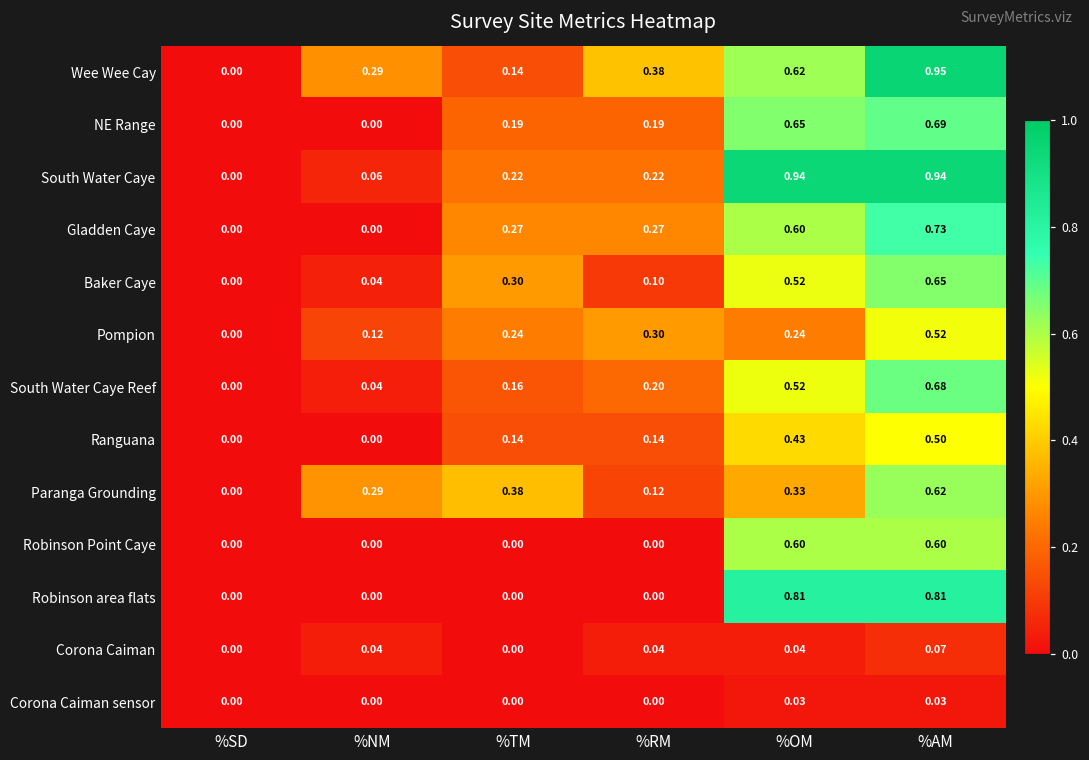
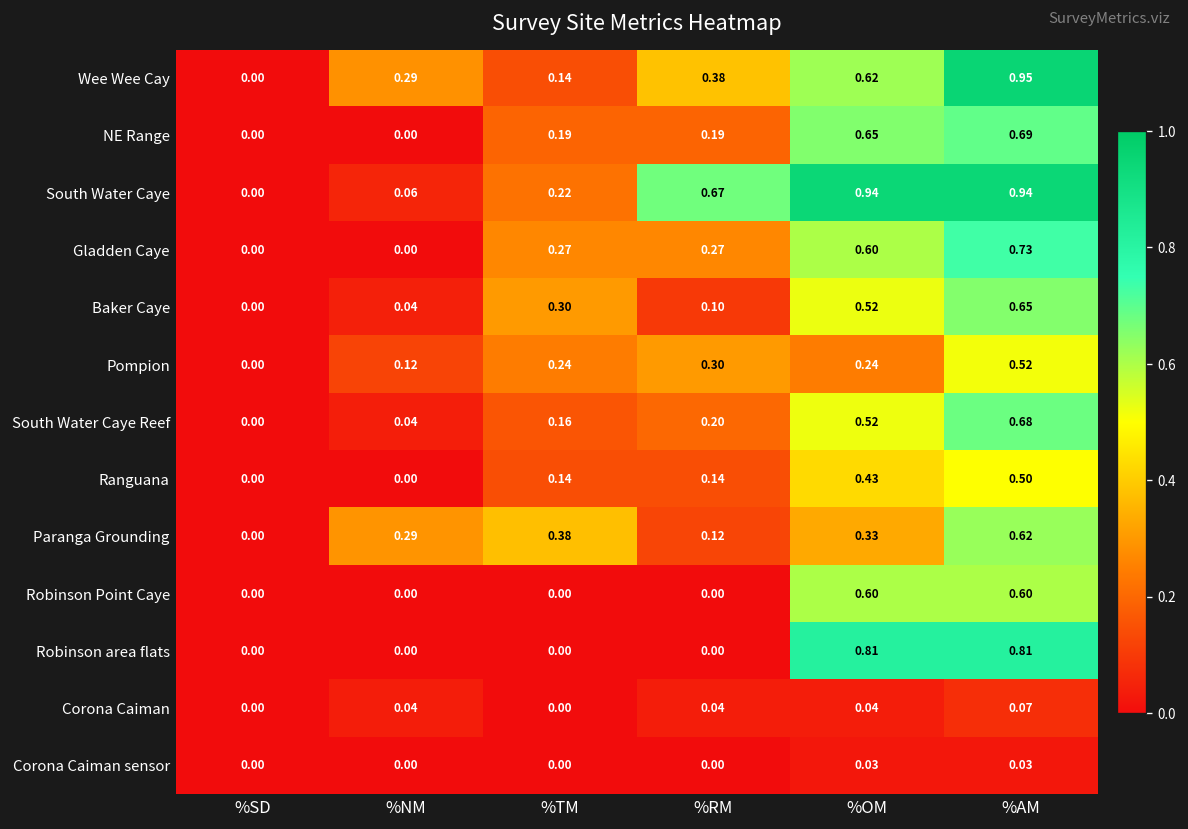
South Water Caye, %RM: 0.22 -> 0.67
